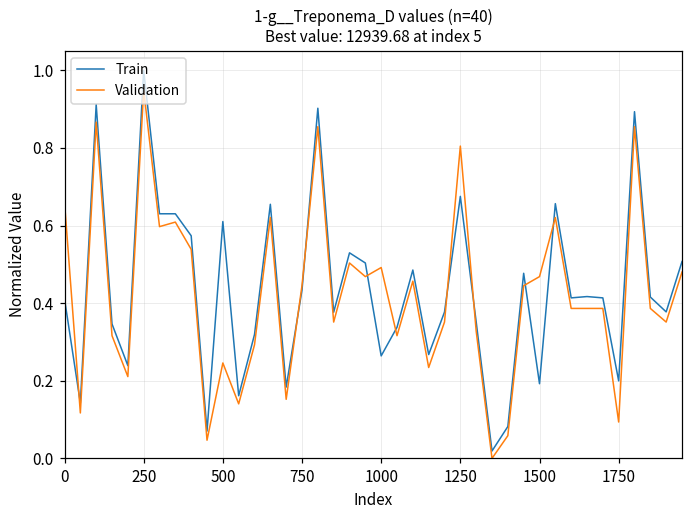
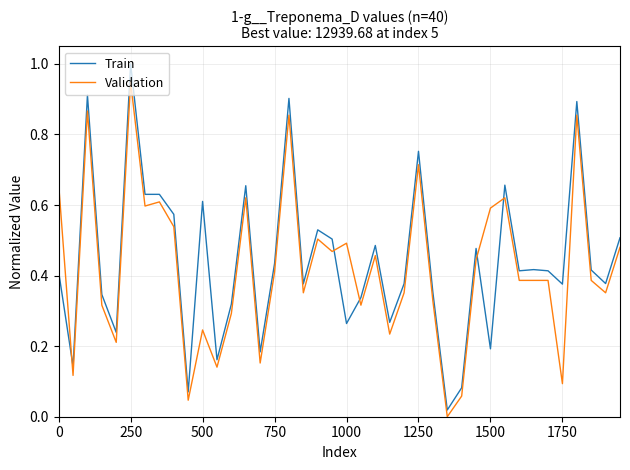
Validation, 750: 0.45 -> 0.41
Train, 1250: 0.68 -> 0.75
Validation, 1250: 0.80 -> 0.71
Validation, 1500: 0.47 -> 0.59
Train, 1750: 0.20 -> 0.38
